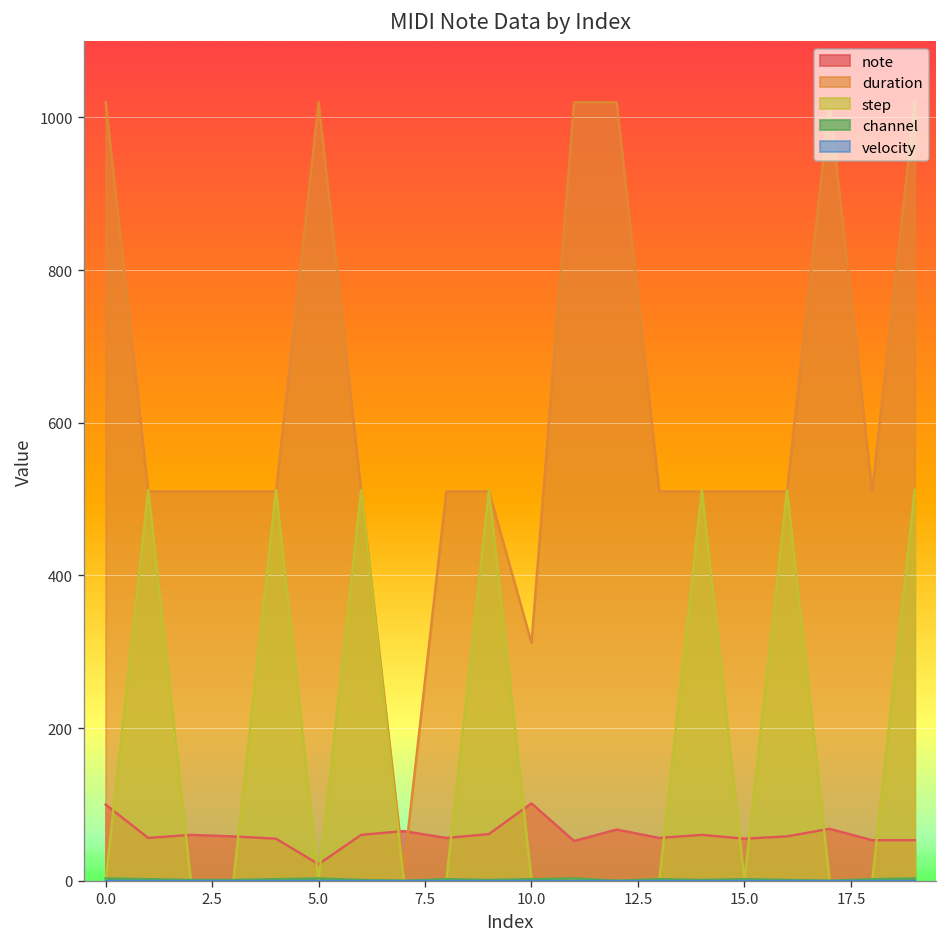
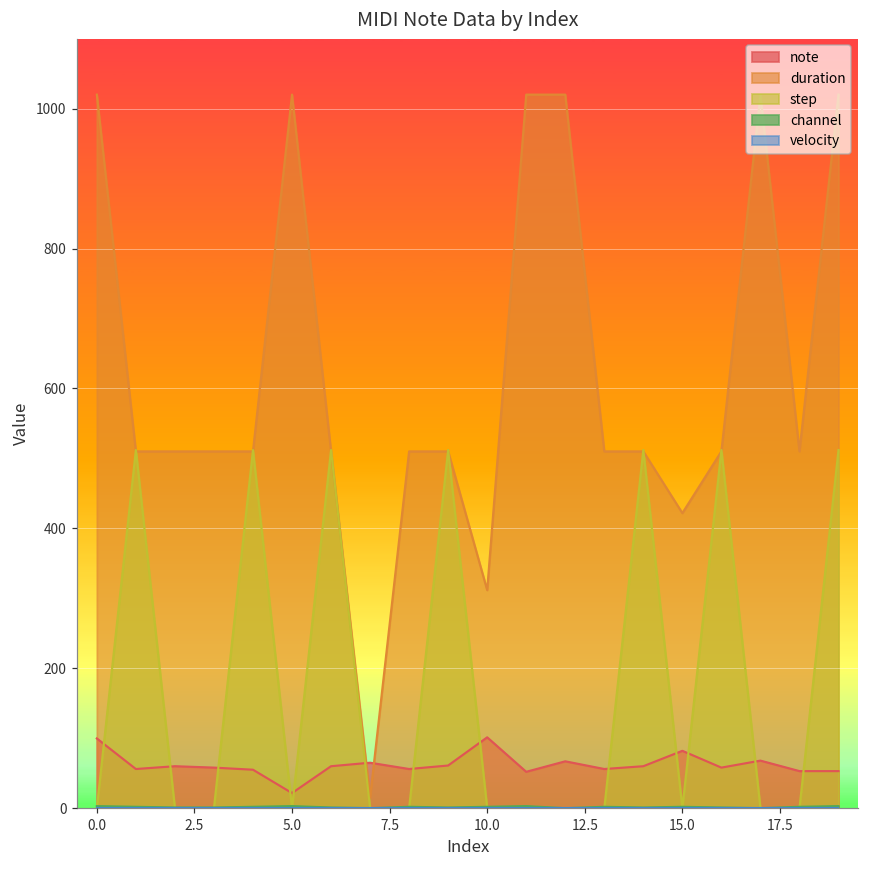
note, 15.0: 60 -> 80
duration, 15.0: 510 -> 420
